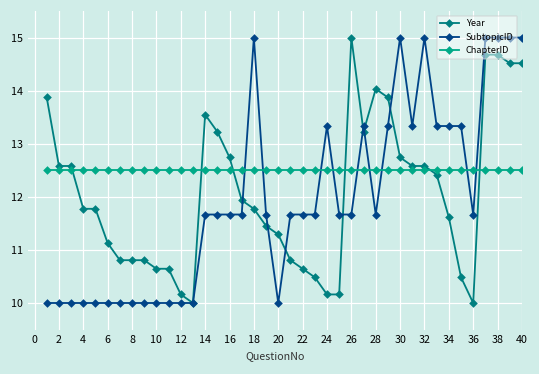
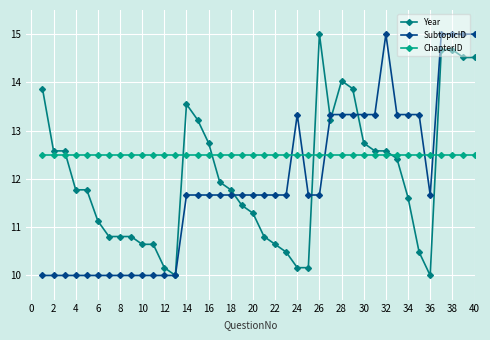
SubtopicID, 18: 15.0 -> 11.7
SubtopicID, 20: 10.0 -> 11.7
SubtopicID, 28: 11.7 -> 13.3
SubtopicID, 30: 15.0 -> 13.3
